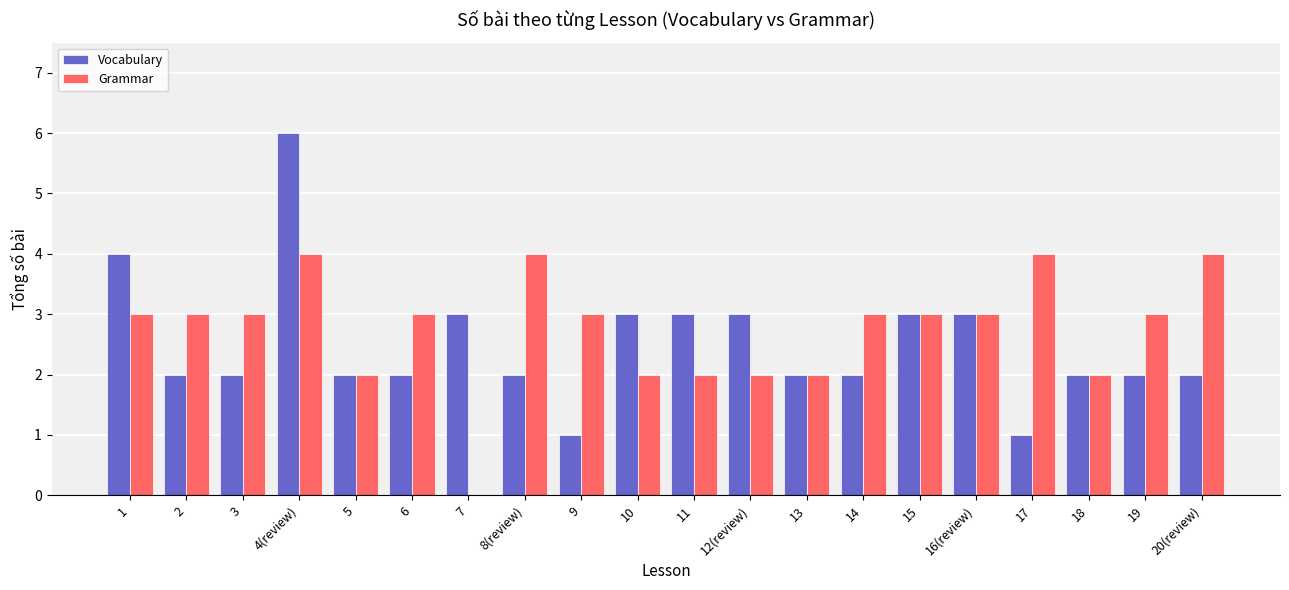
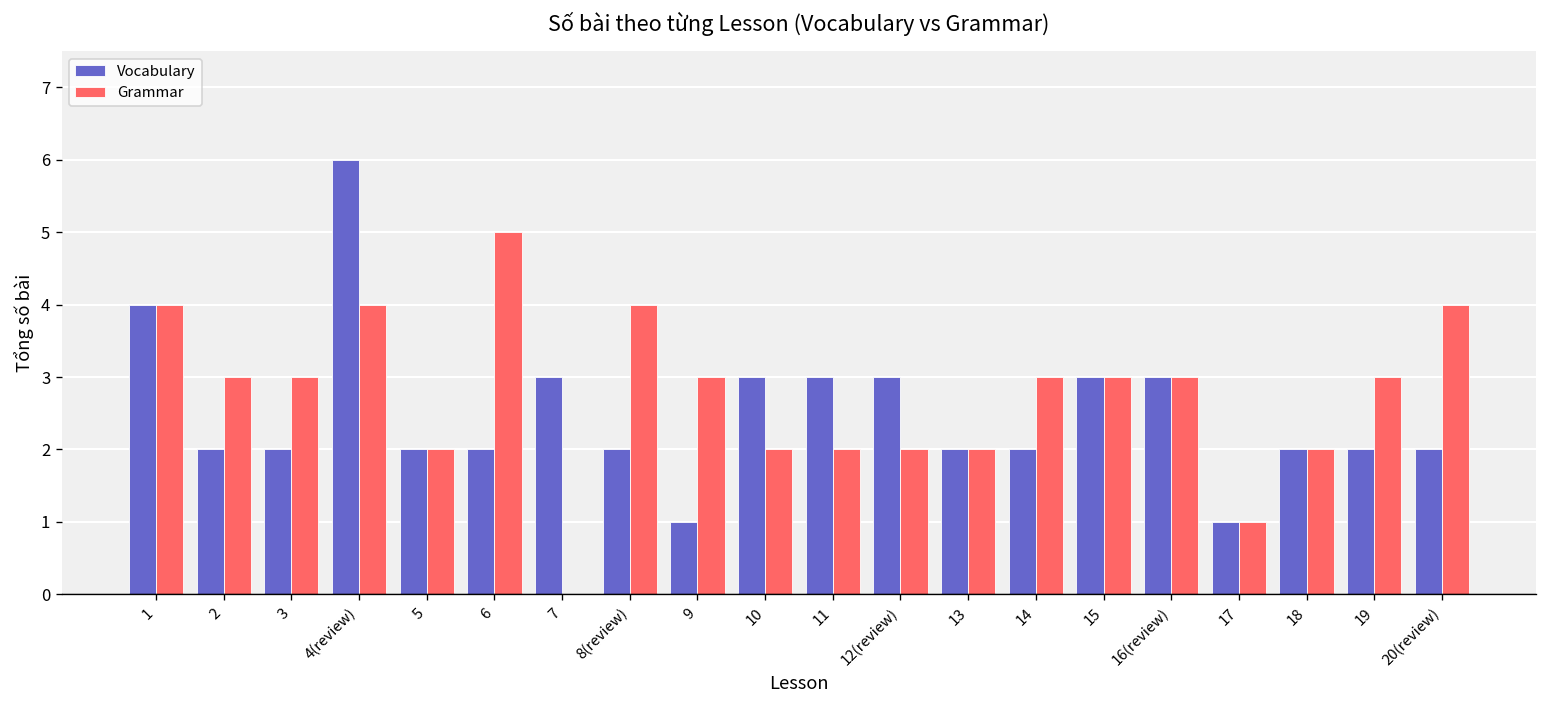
Grammar, 1: 3 -> 4
Grammar, 6: 3 -> 5
Grammar, 17: 4 -> 1
